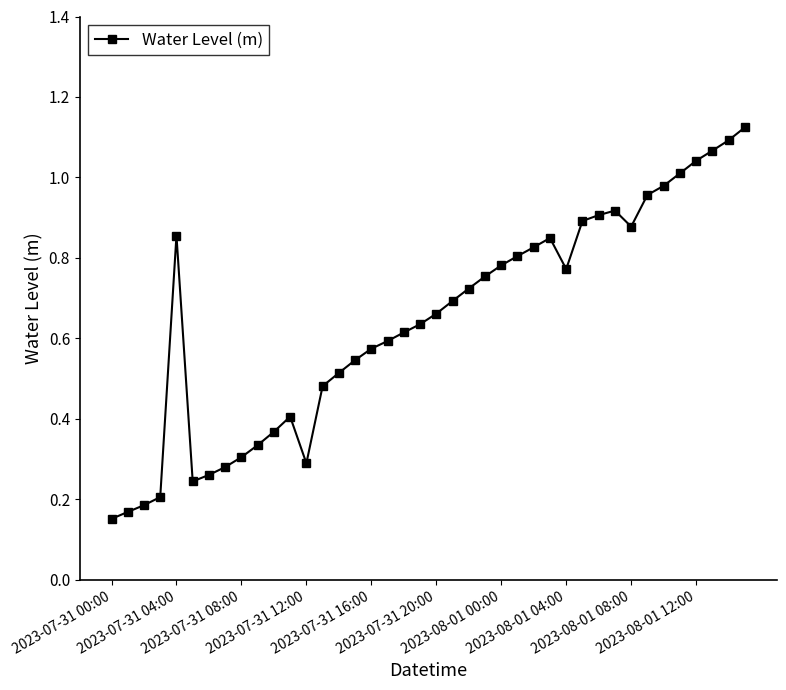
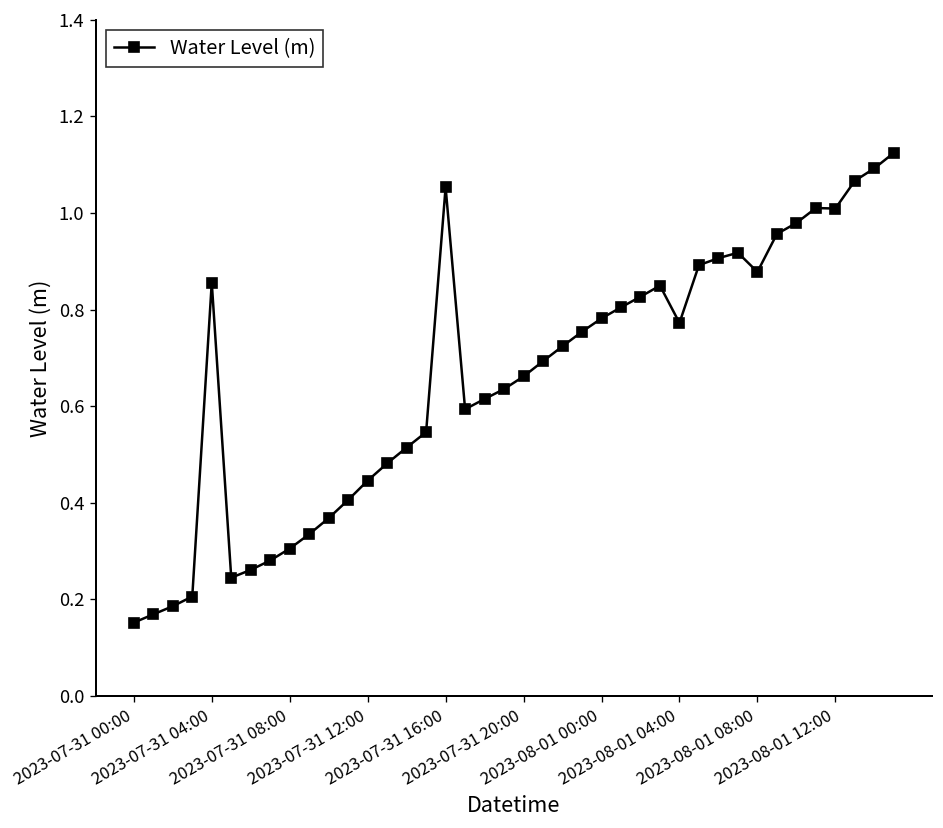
2023-07-31 12:00: 0.29 -> 0.45
2023-07-31 16:00: 0.57 -> 1.05
2023-08-01 12:00: 1.04 -> 1.01
